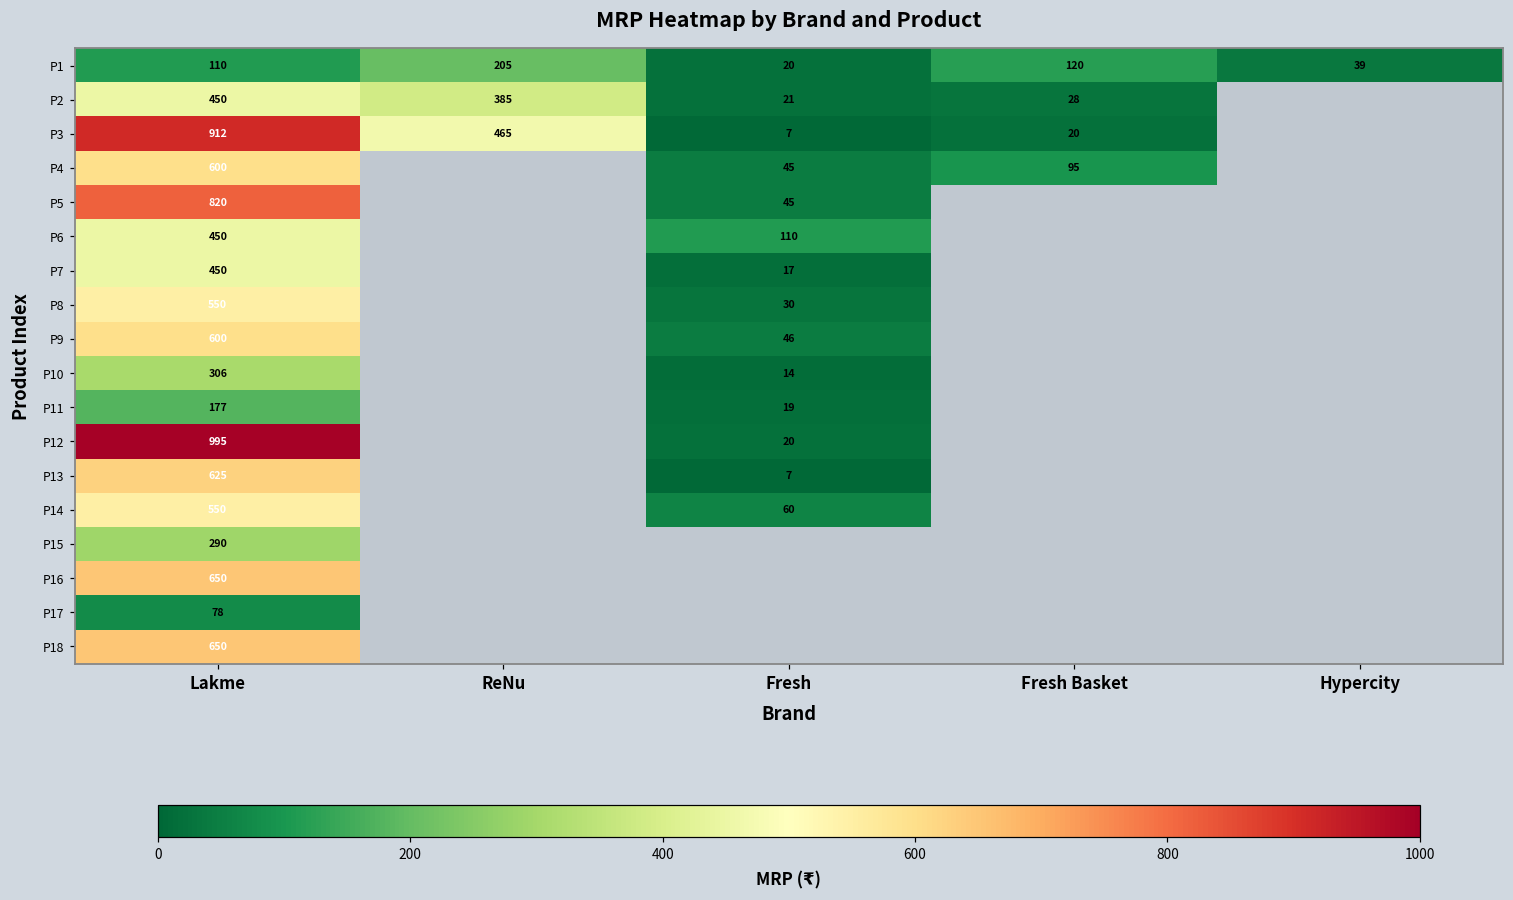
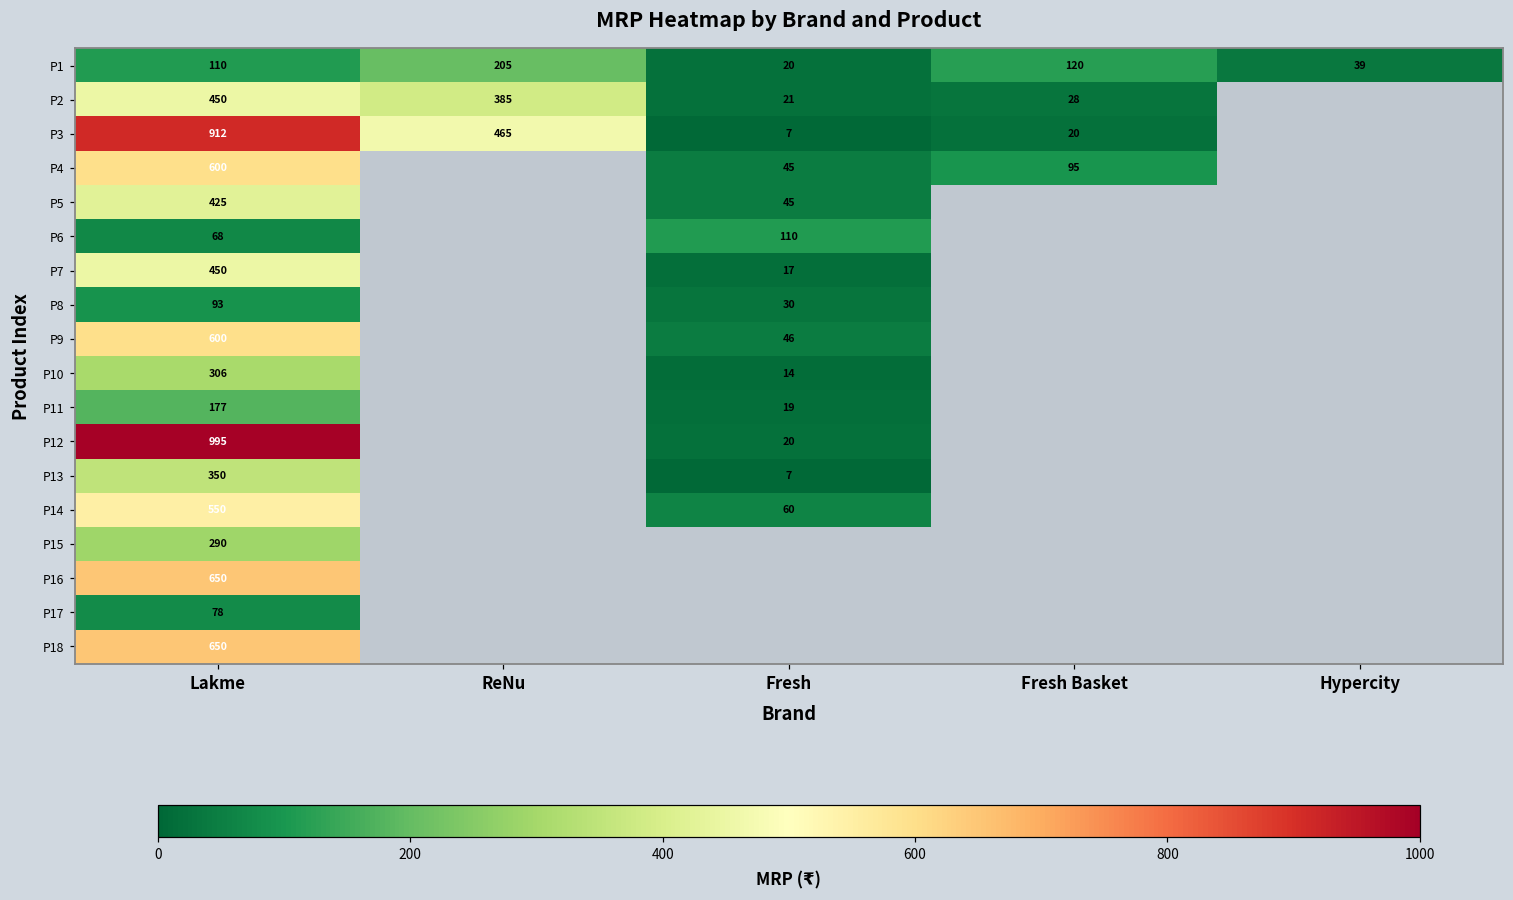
P5, Lakme: 820 -> 425
P6, Lakme: 450 -> 68
P8, Lakme: 550 -> 93
P13, Lakme: 625 -> 350
